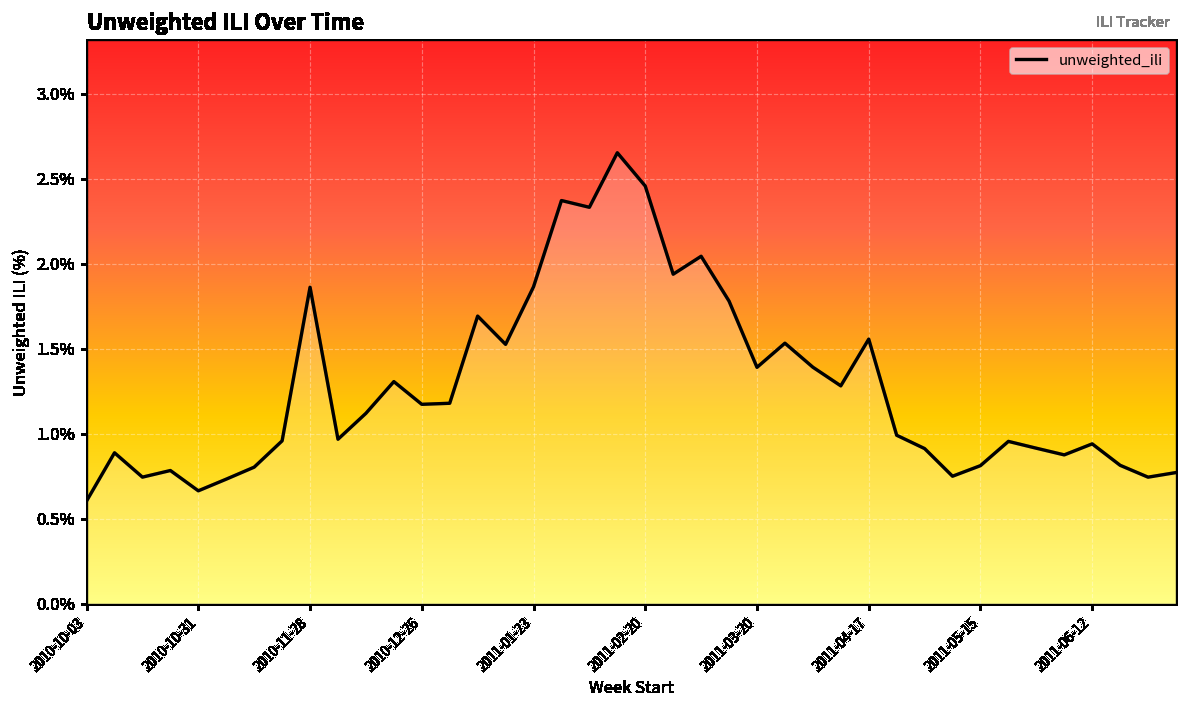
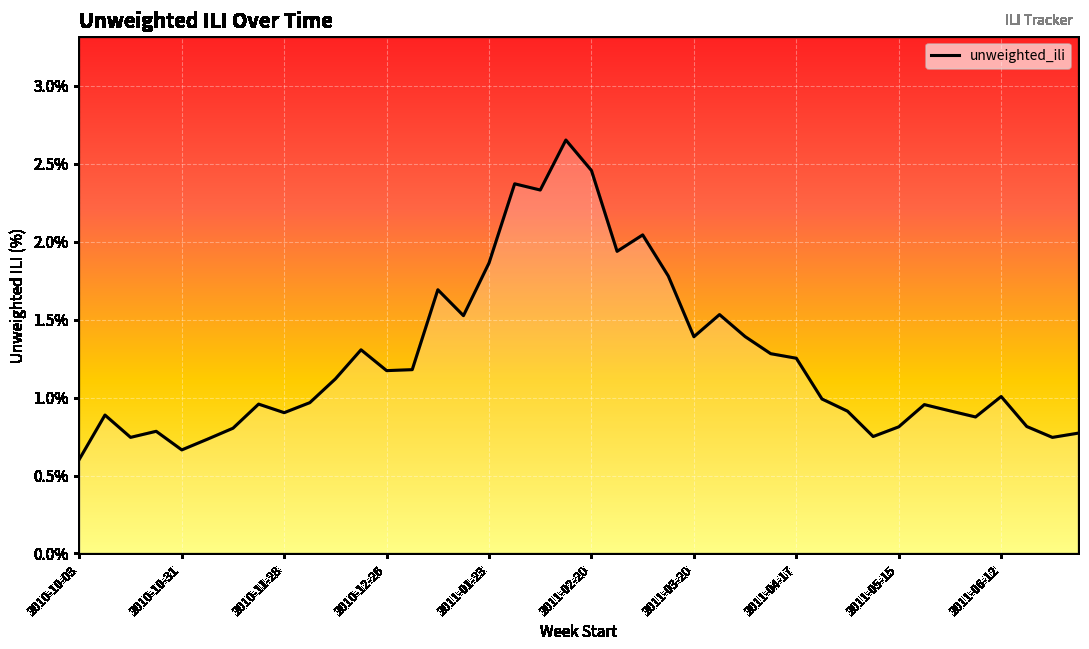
2010-11-28: 1.86% -> 0.90%
2011-04-17: 1.56% -> 1.25%
2011-06-12: 0.94% -> 1.01%
